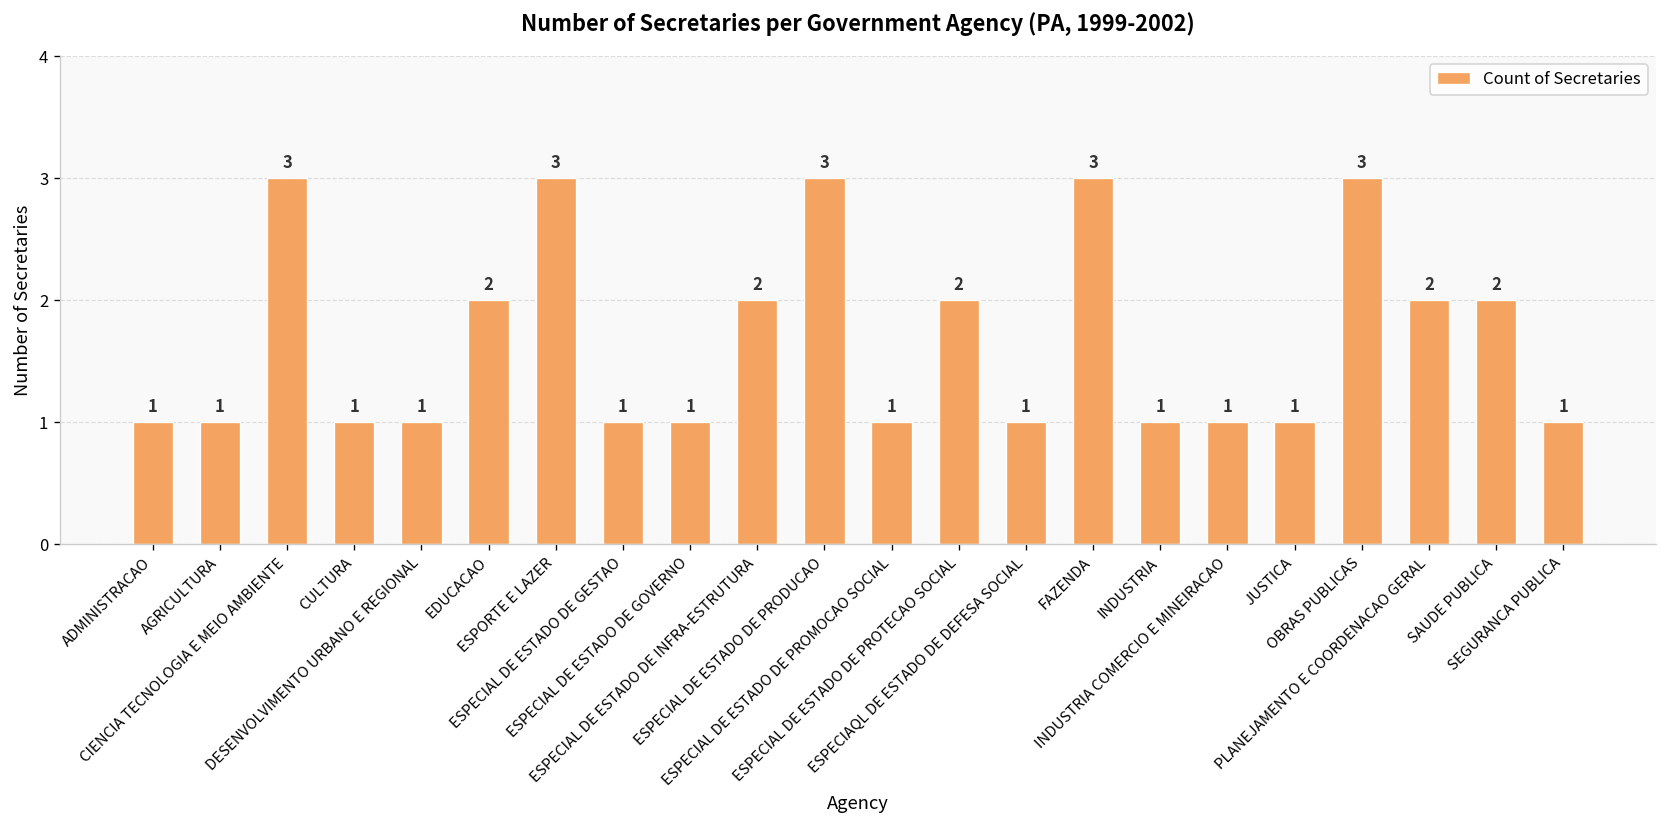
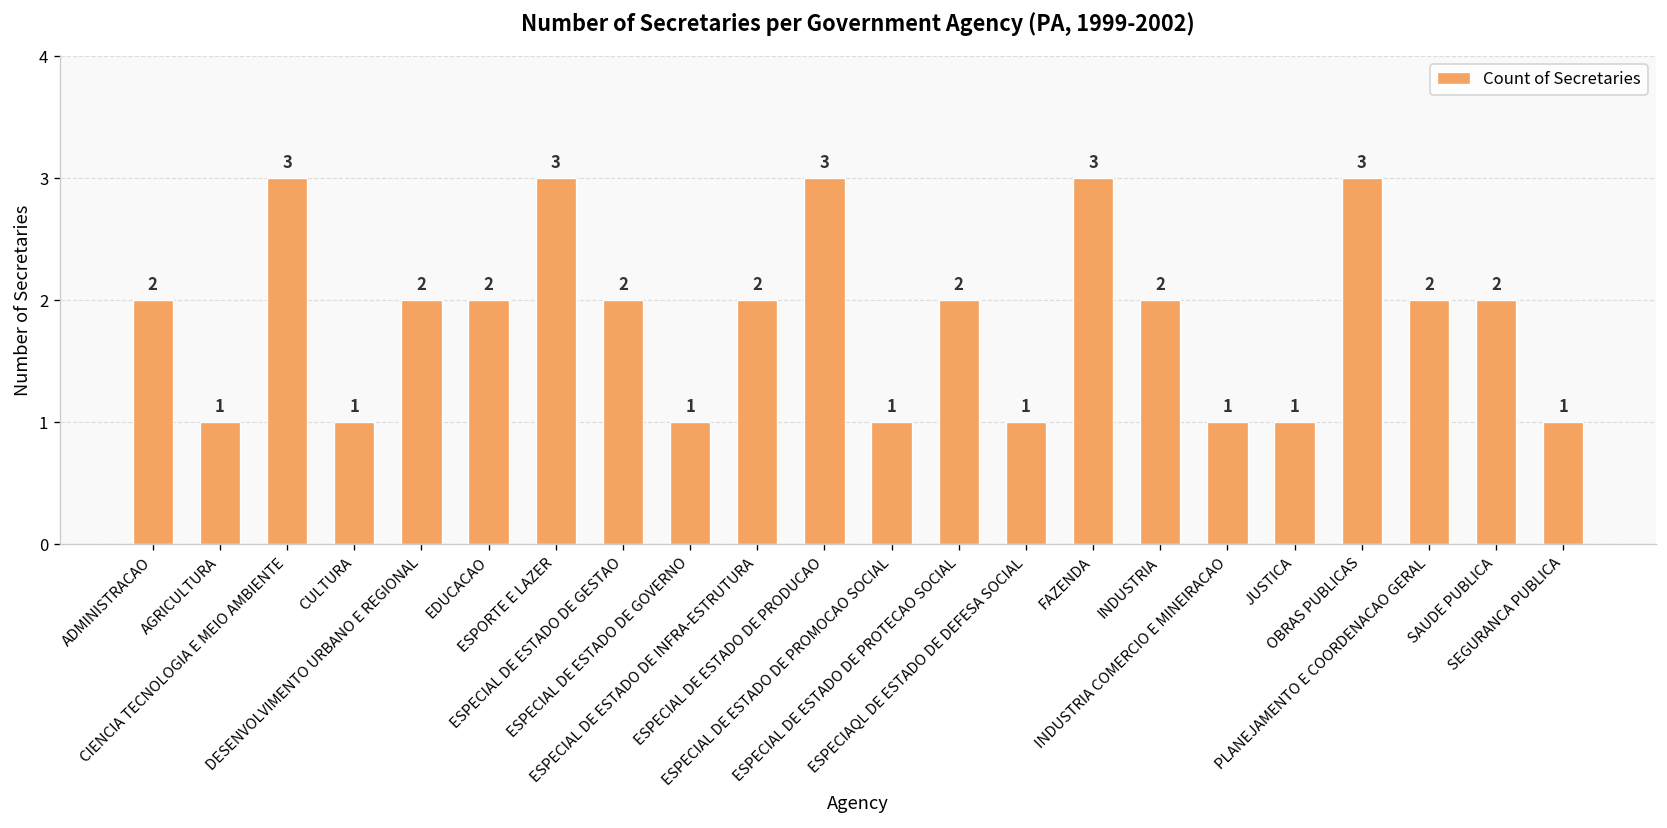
ADMINISTRACAO: 1 -> 2
DESENVOLVIMENTO URBANO E REGIONAL: 1 -> 2
ESPECIAL DE ESTADO DE GESTAO: 1 -> 2
INDUSTRIA: 1 -> 2
